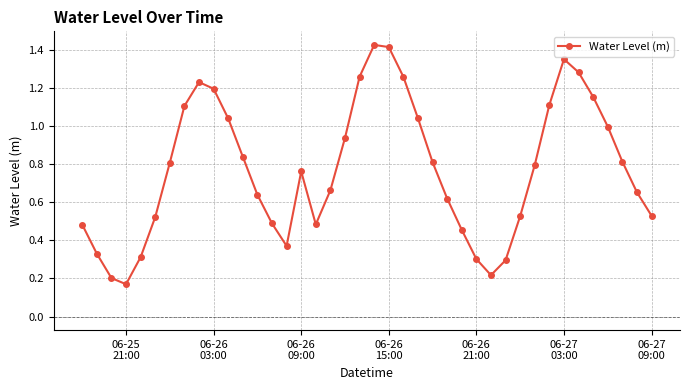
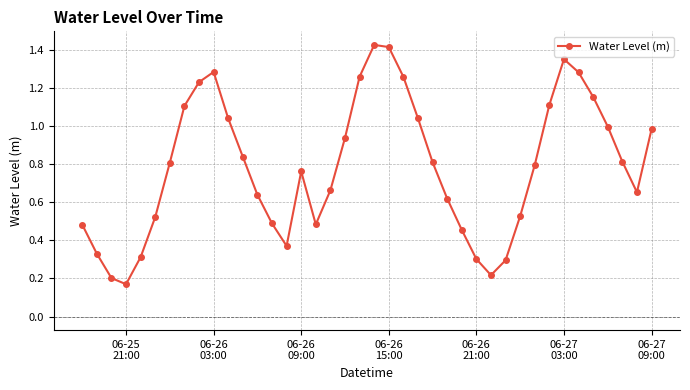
06-26 03:00: 1.19 -> 1.28
06-27 09:00: 0.53 -> 0.98
